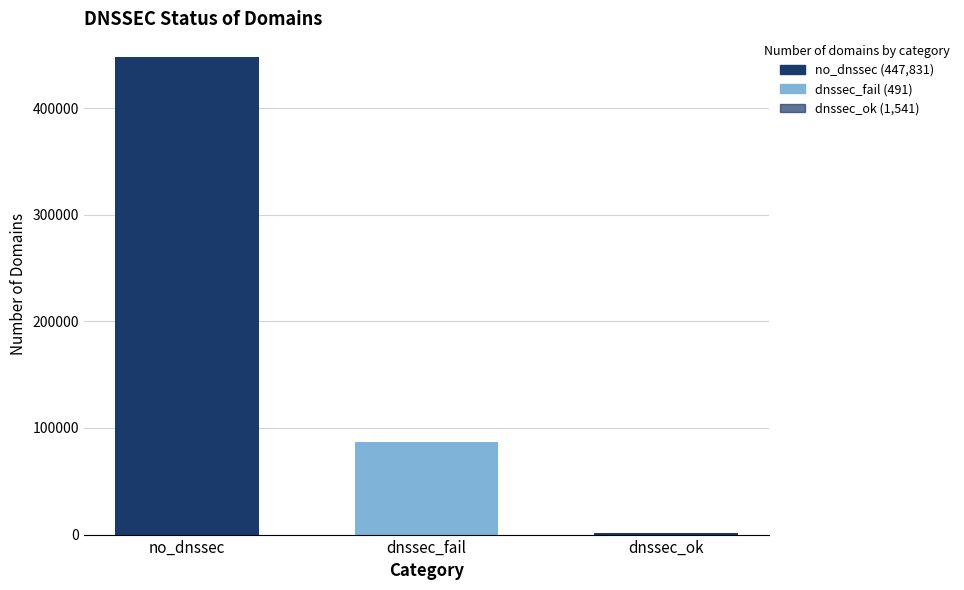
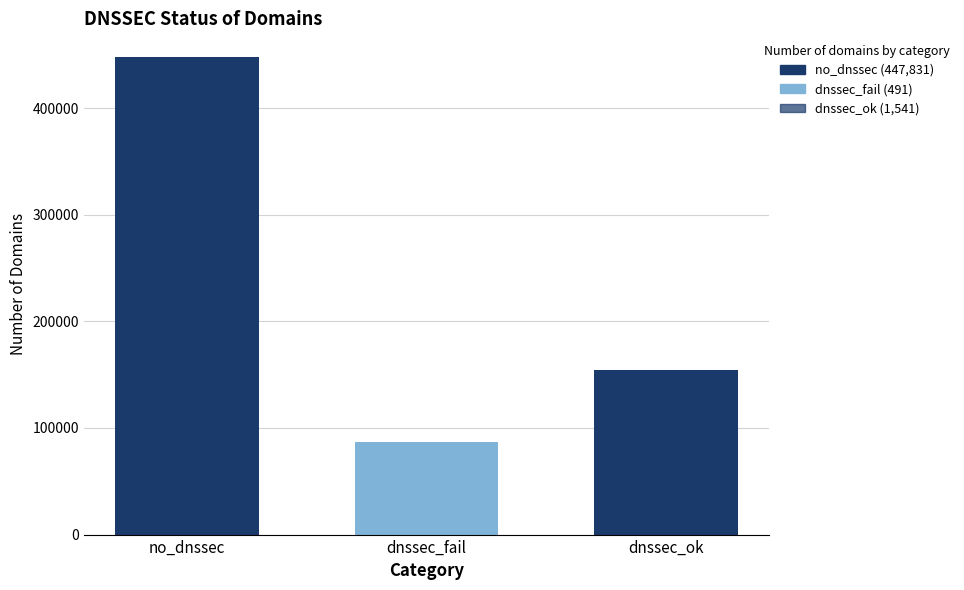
dnssec_ok: 2000 -> 154000
